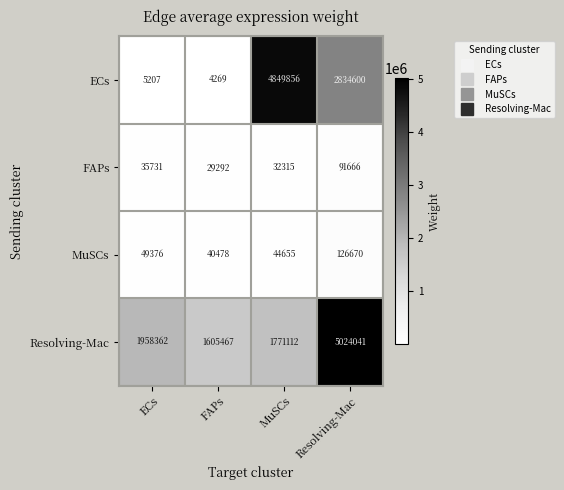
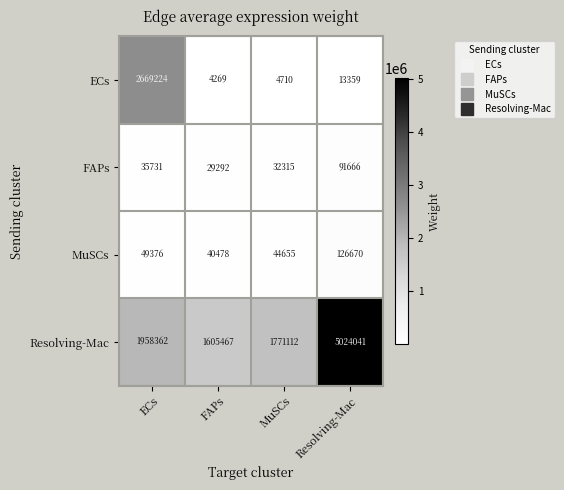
ECs, ECs: 5207 -> 2669224
ECs, MuSCs: 4849856 -> 4710
ECs, Resolving-Mac: 2834600 -> 13359
